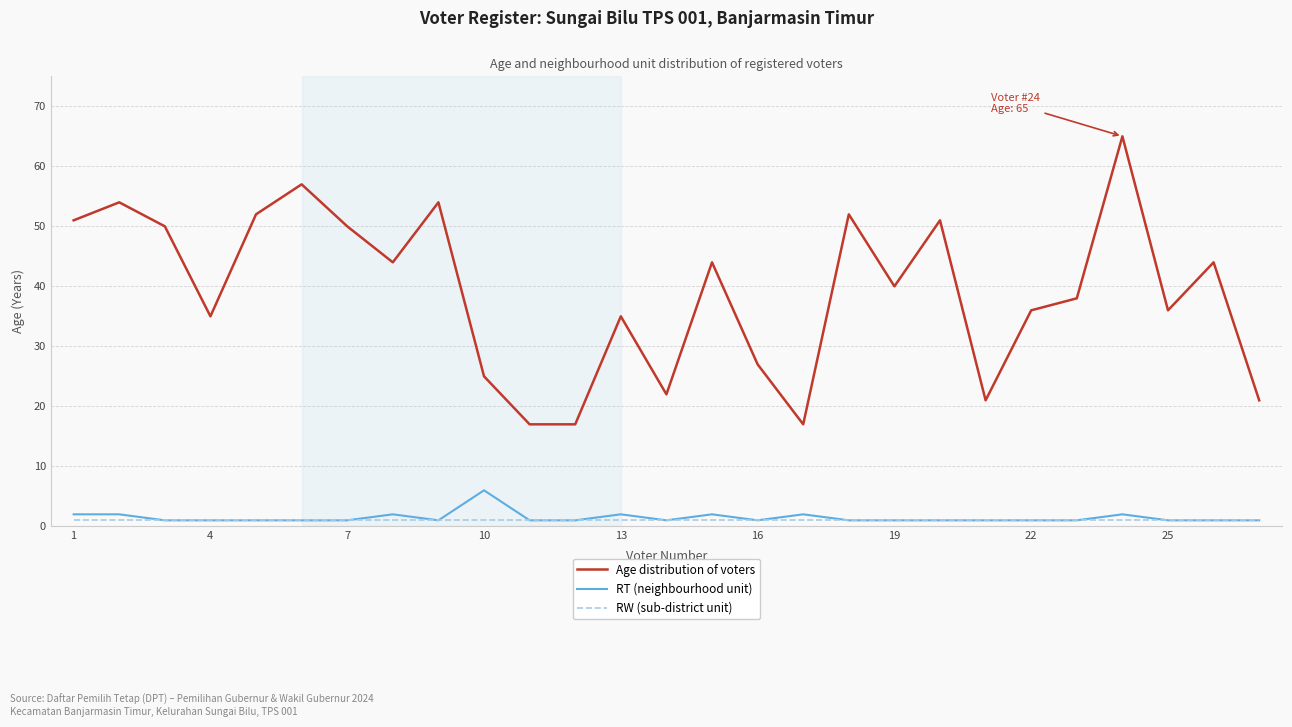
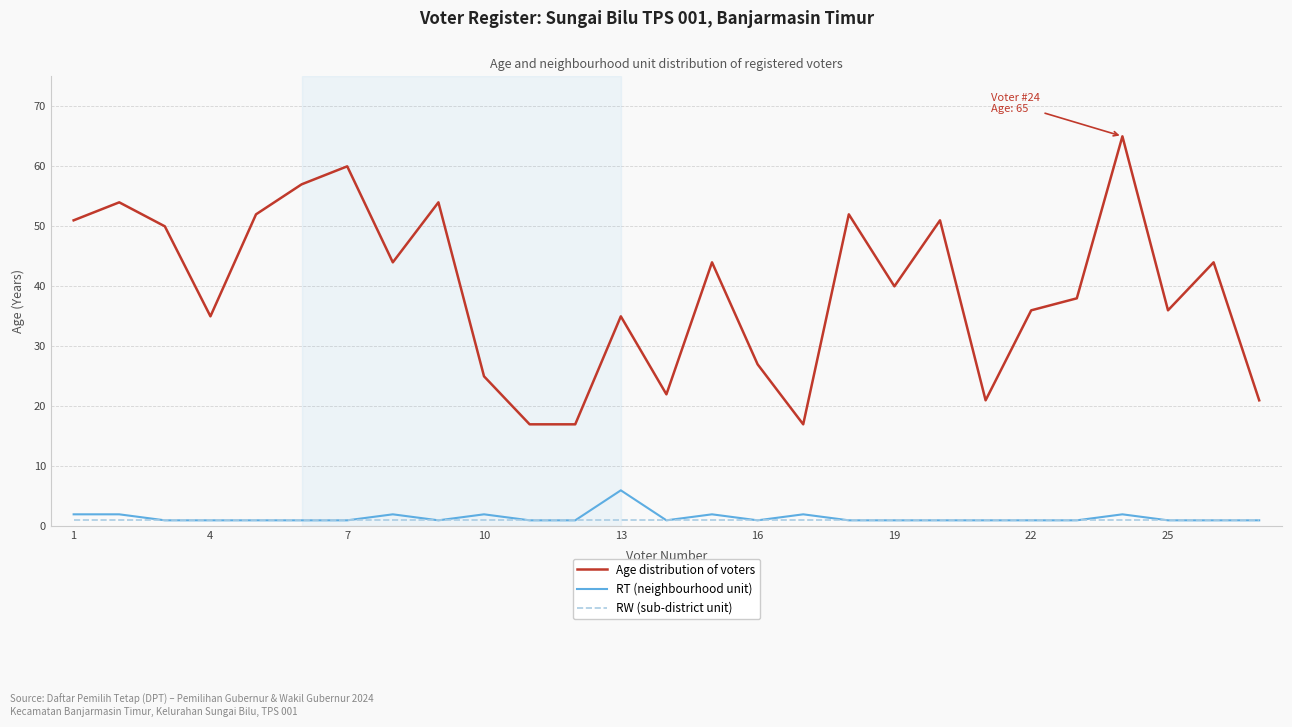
Age distribution of voters, 7: 50 -> 60
RT (neighbourhood unit), 10: 6 -> 2
RT (neighbourhood unit), 13: 2 -> 6
